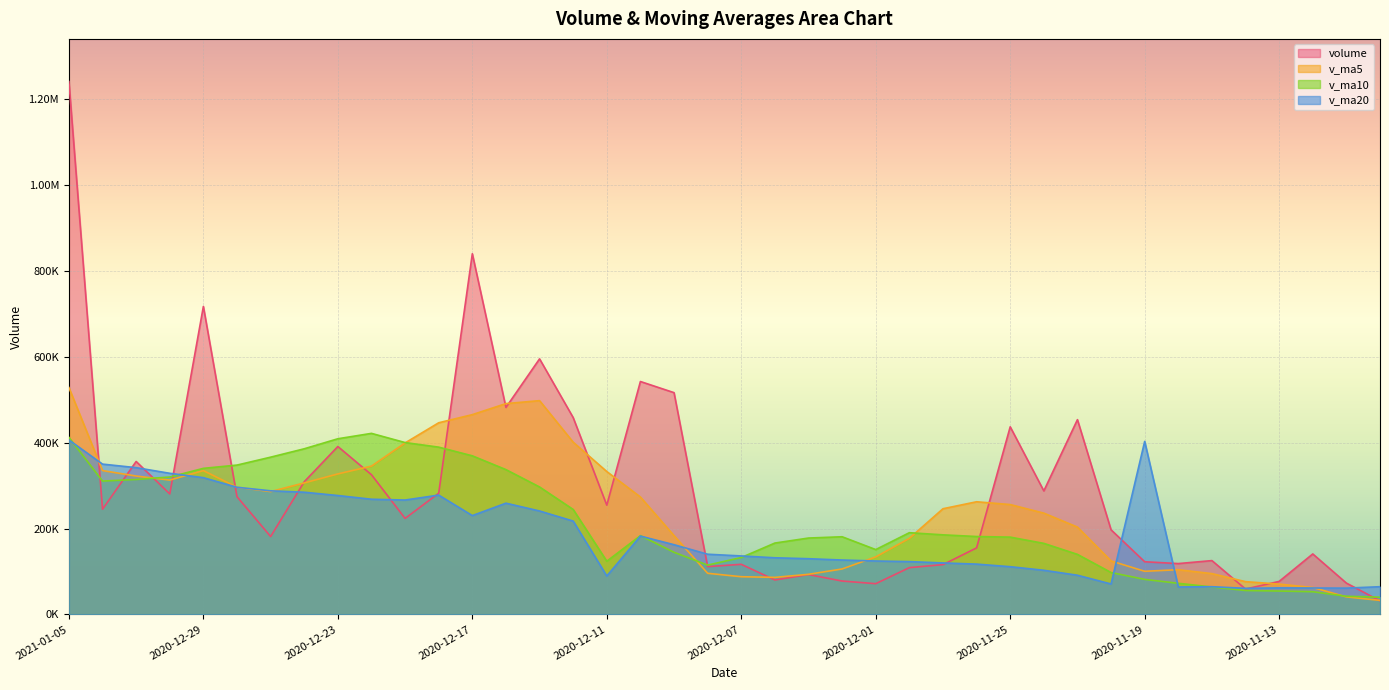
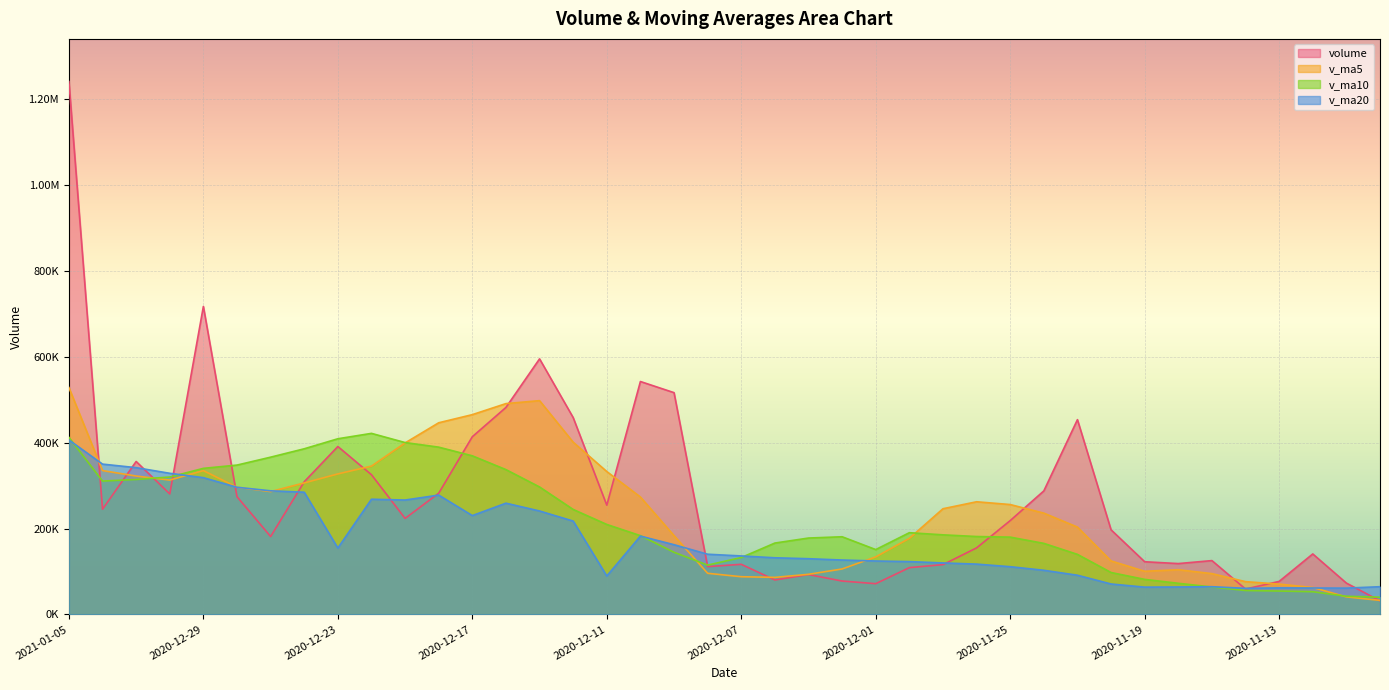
v_ma20, 2020-12-23: 280000 -> 150000
volume, 2020-12-17: 840000 -> 410000
v_ma10, 2020-12-11: 120000 -> 210000
volume, 2020-11-25: 440000 -> 220000
v_ma20, 2020-11-19: 400000 -> 60000
